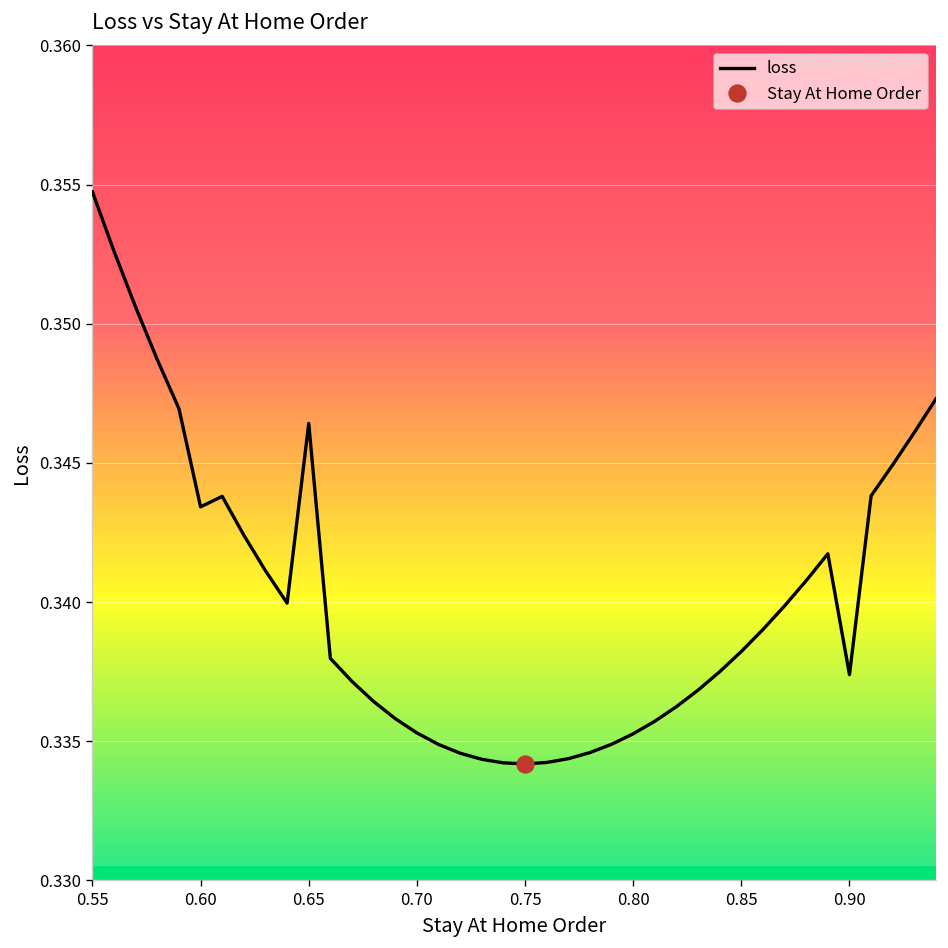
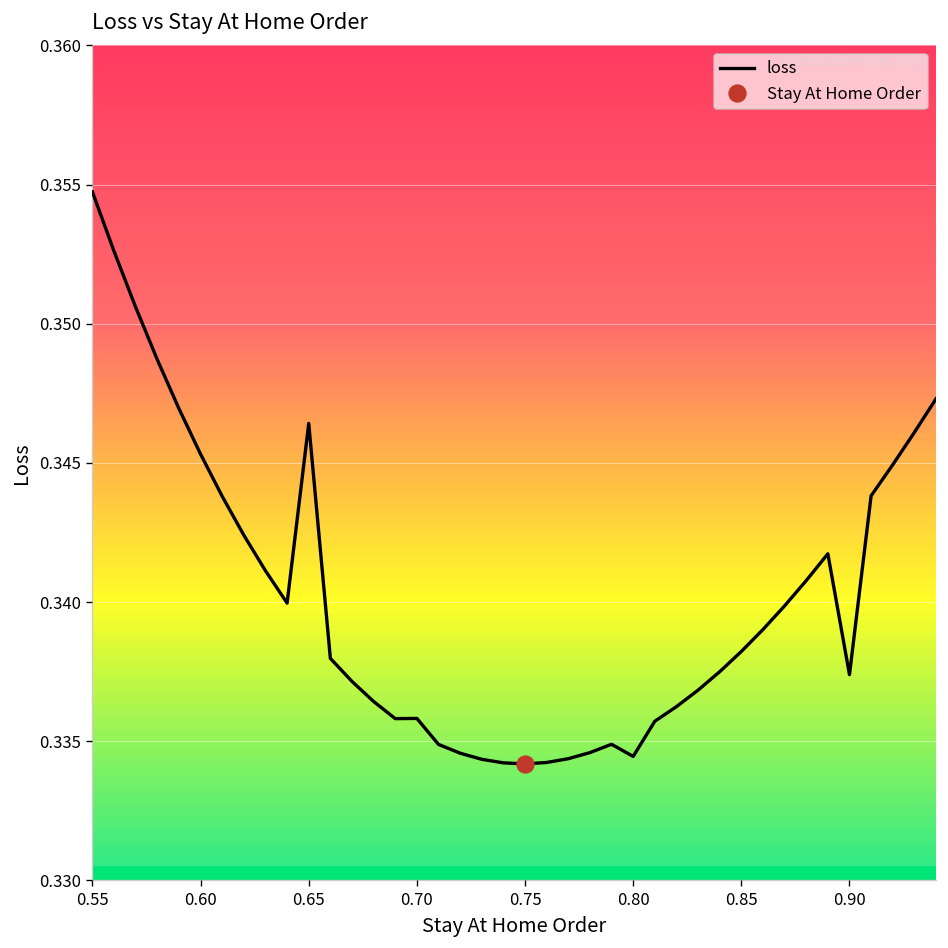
loss, 0.60: 0.3434 -> 0.3453
loss, 0.70: 0.3353 -> 0.3358
loss, 0.80: 0.3353 -> 0.3345
